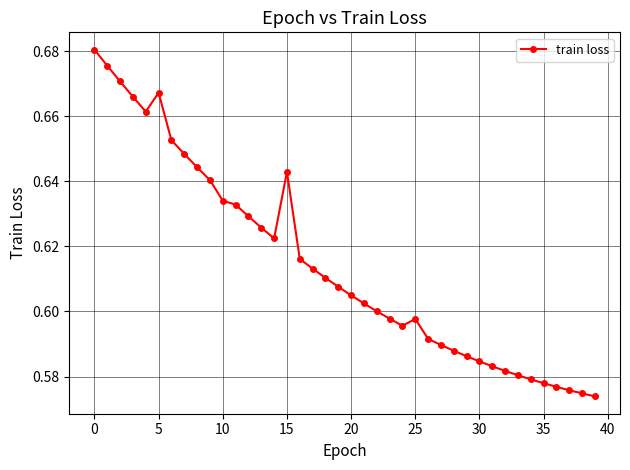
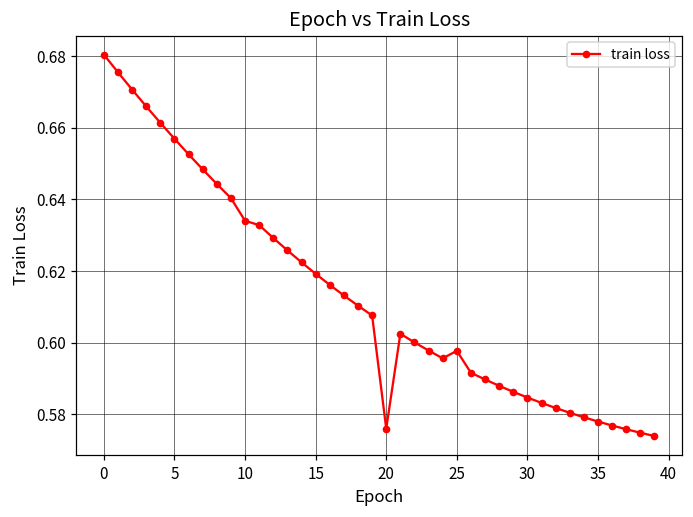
5: 0.667 -> 0.657
15: 0.643 -> 0.619
20: 0.605 -> 0.576
